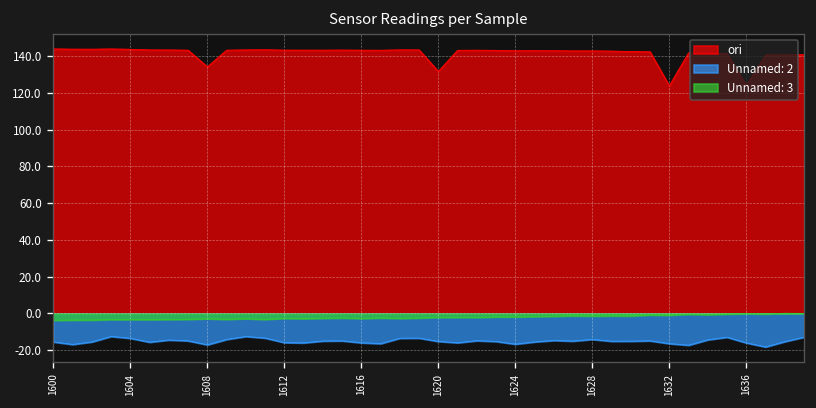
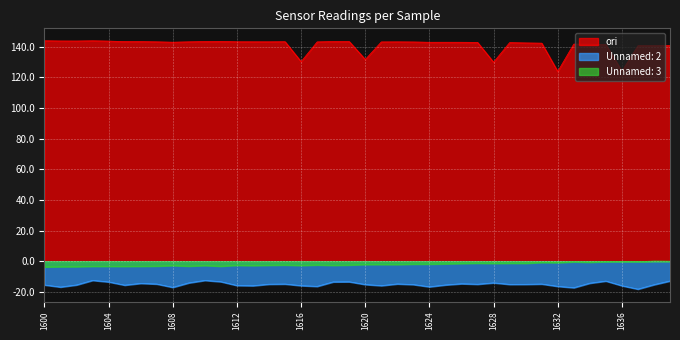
ori, 1608: 134 -> 143
ori, 1616: 143 -> 130
ori, 1628: 143 -> 130
